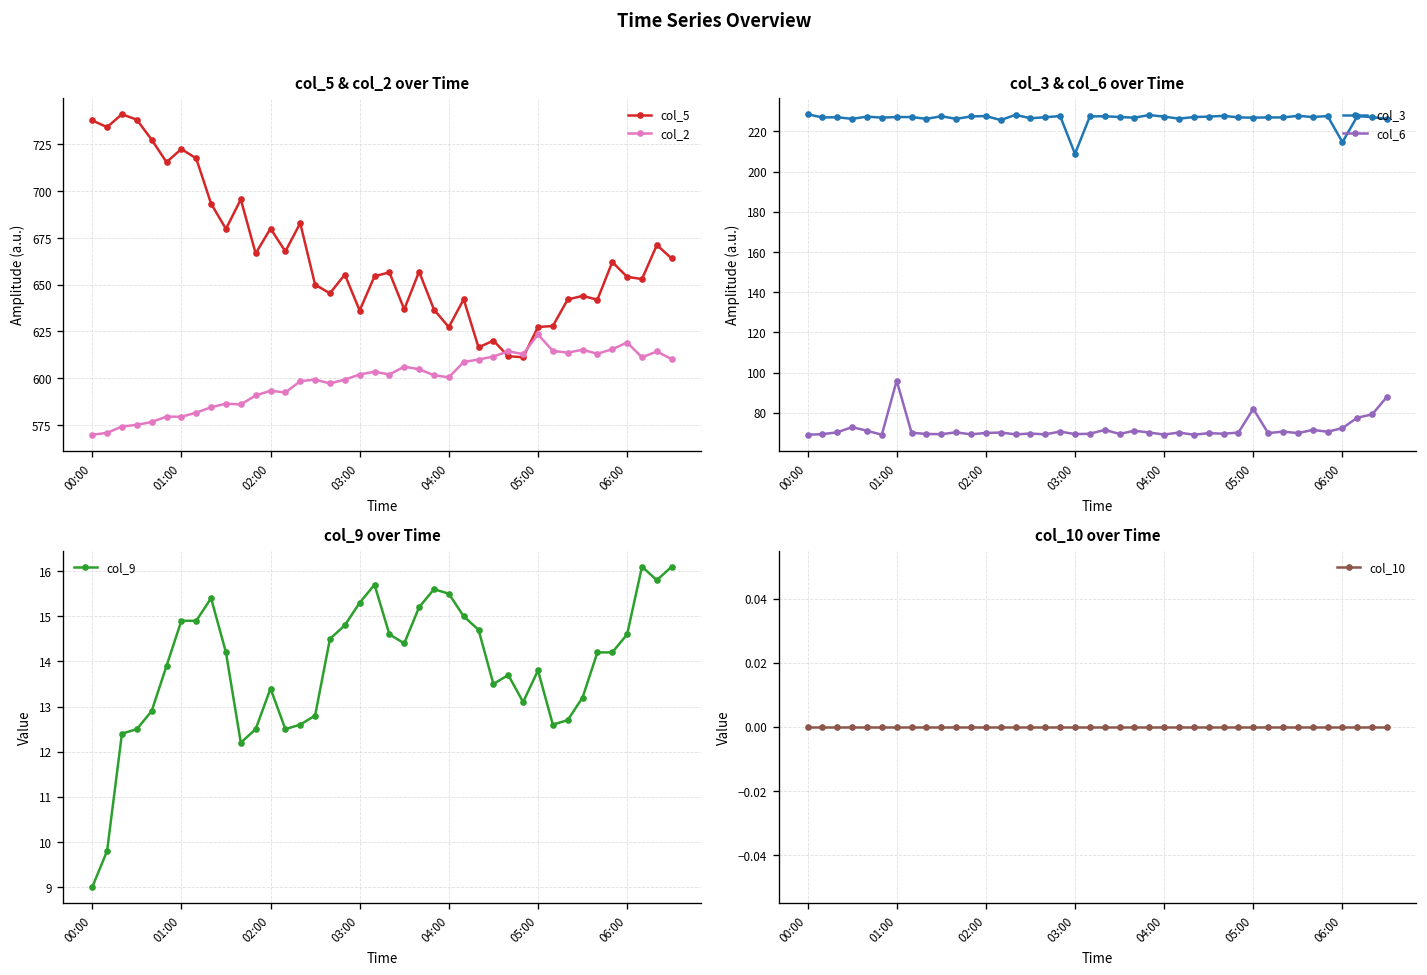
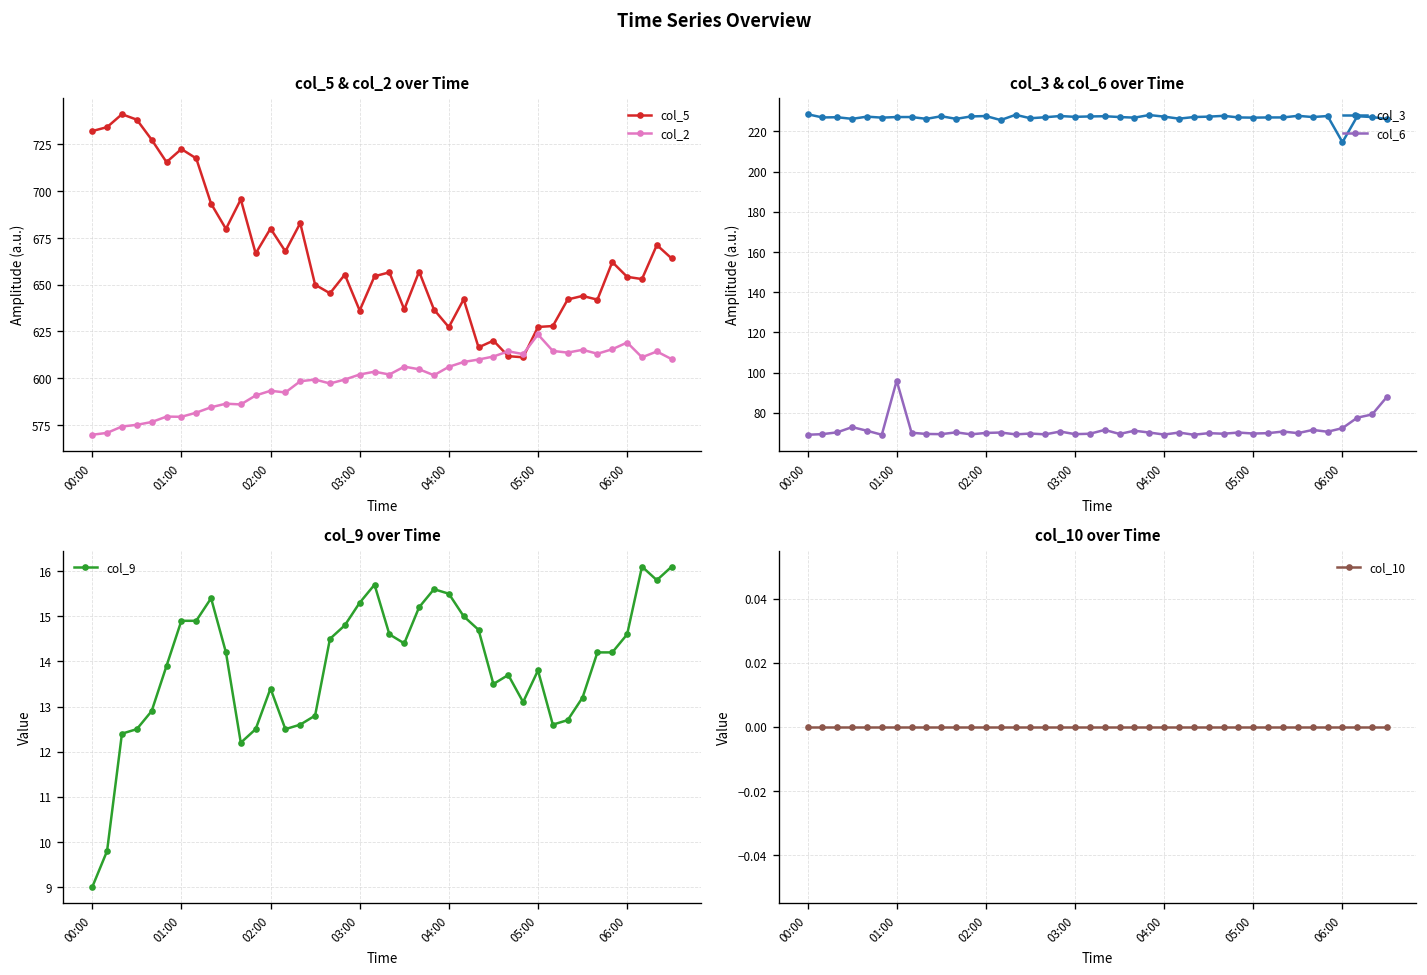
col_5 & col_2 over Time, col_5, 00:00: 738 -> 732
col_5 & col_2 over Time, col_2, 04:00: 601 -> 606
col_3 & col_6 over Time, col_3, 03:00: 209 -> 227
col_3 & col_6 over Time, col_6, 05:00: 82 -> 70
